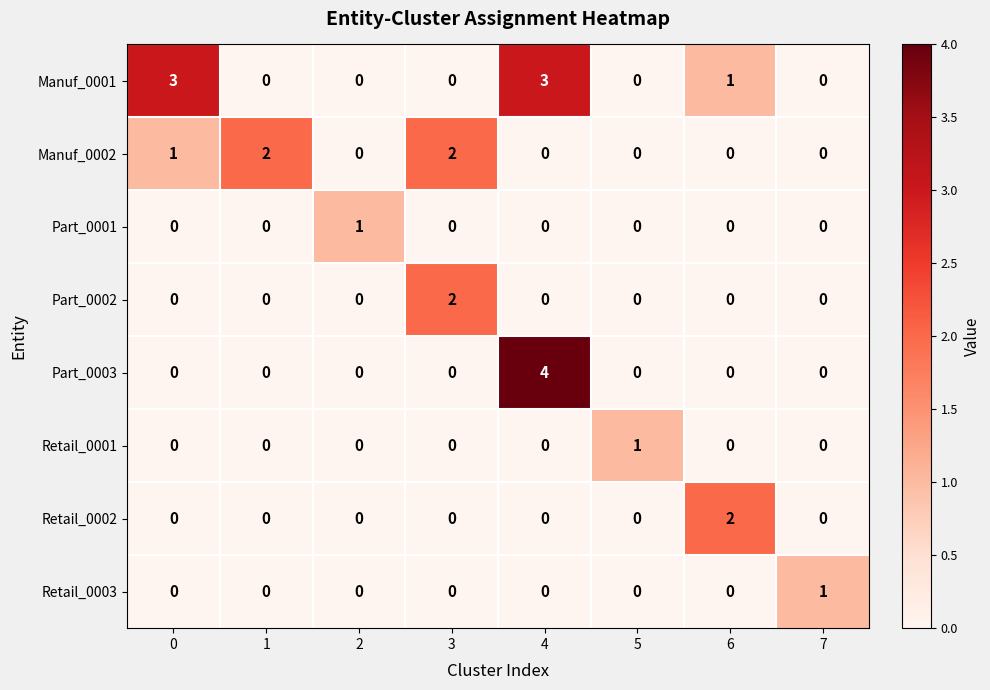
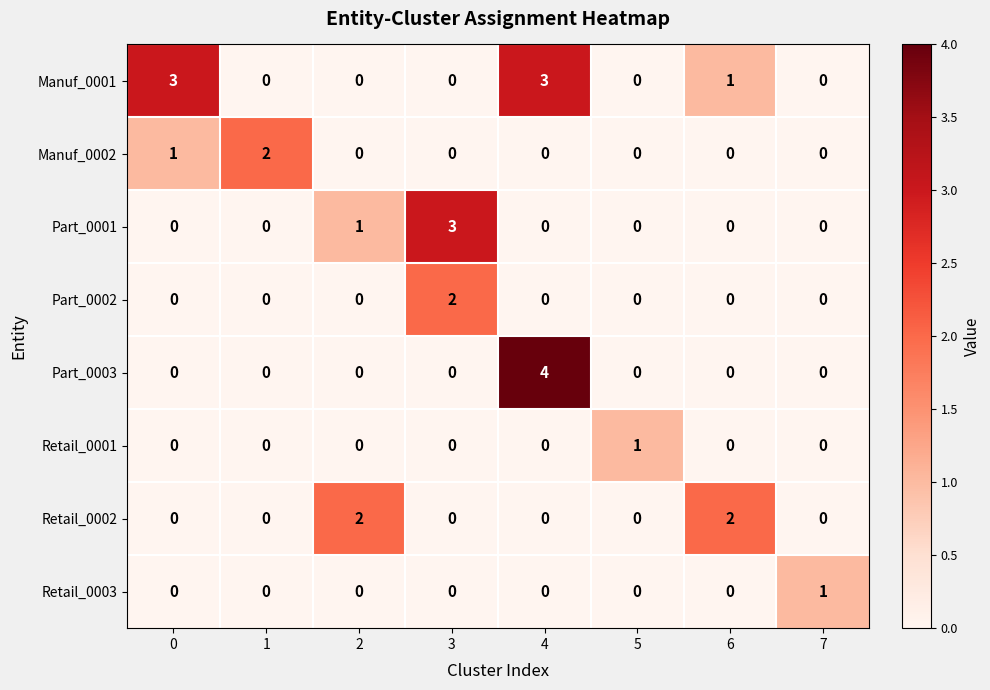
Manuf_0002, 3: 2 -> 0
Part_0001, 3: 0 -> 3
Retail_0002, 2: 0 -> 2
